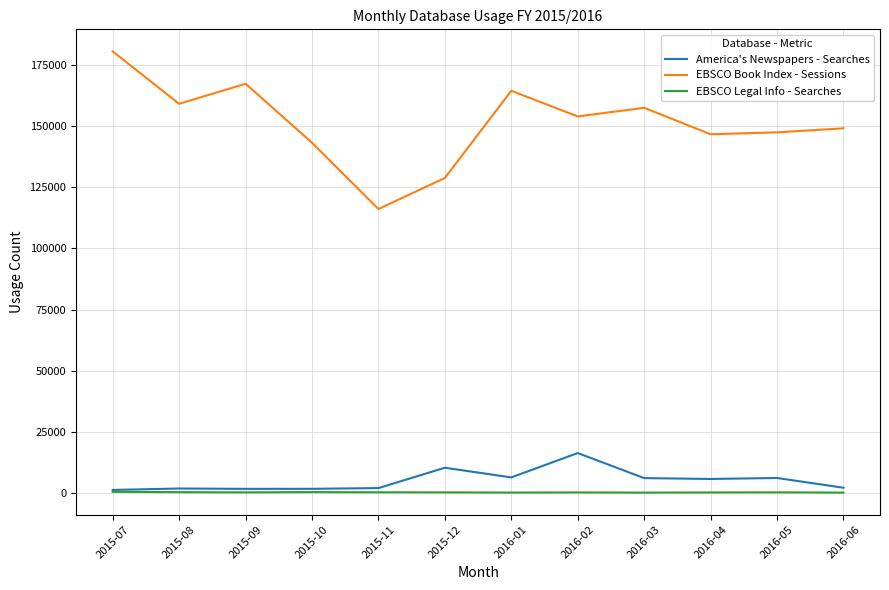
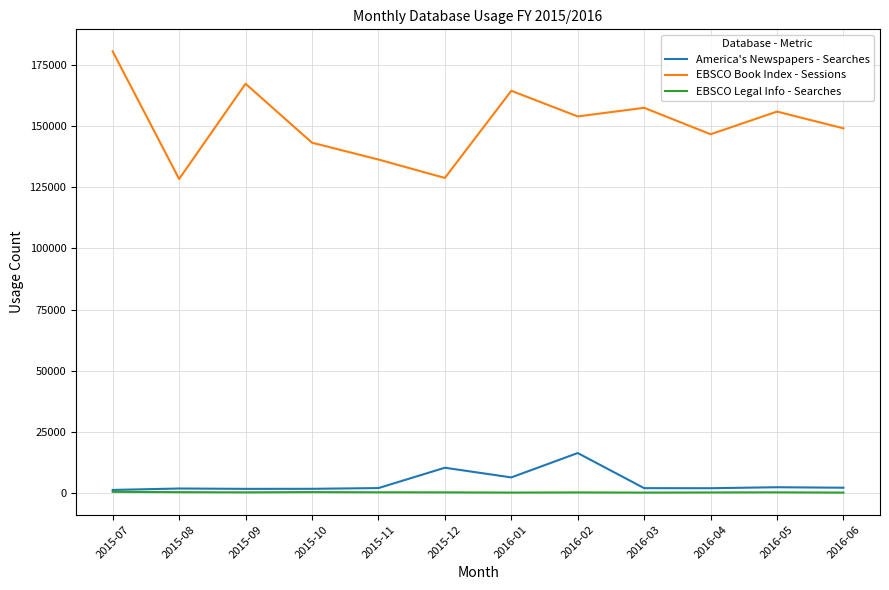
EBSCO Book Index - Sessions, 2015-08: 159000 -> 128000
EBSCO Book Index - Sessions, 2015-11: 116000 -> 136000
America's Newspapers - Searches, 2016-03: 6000 -> 2000
America's Newspapers - Searches, 2016-04: 6000 -> 2000
America's Newspapers - Searches, 2016-05: 6000 -> 2000
EBSCO Book Index - Sessions, 2016-05: 147000 -> 156000
